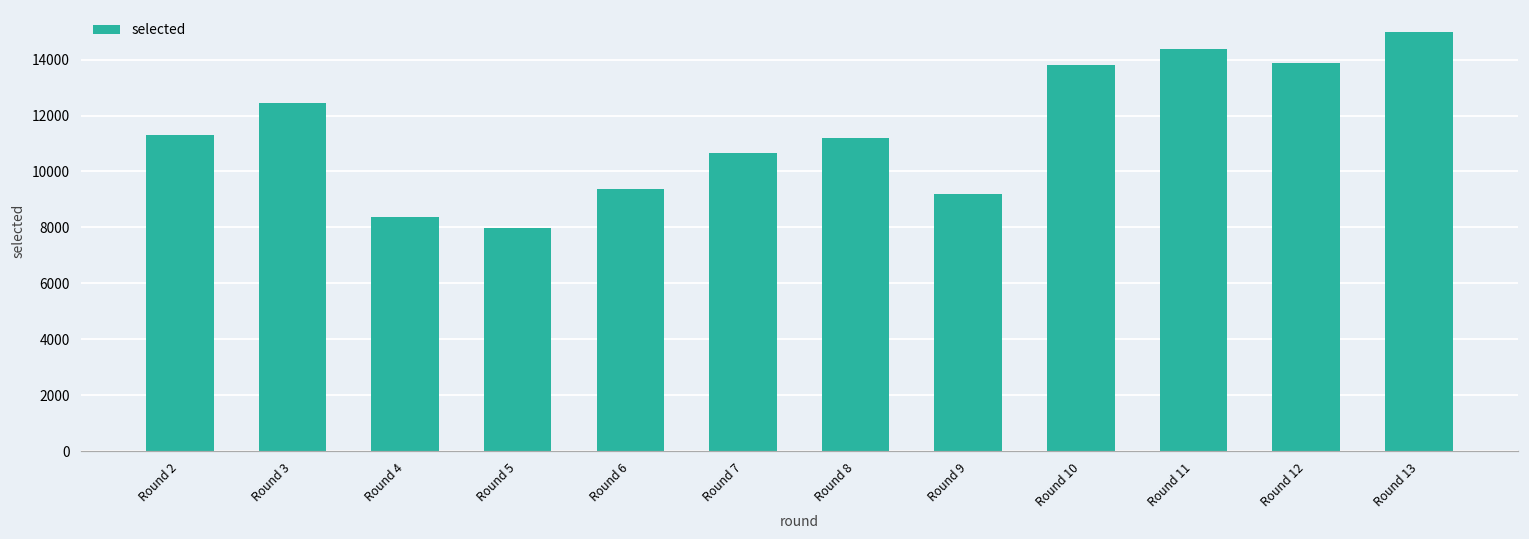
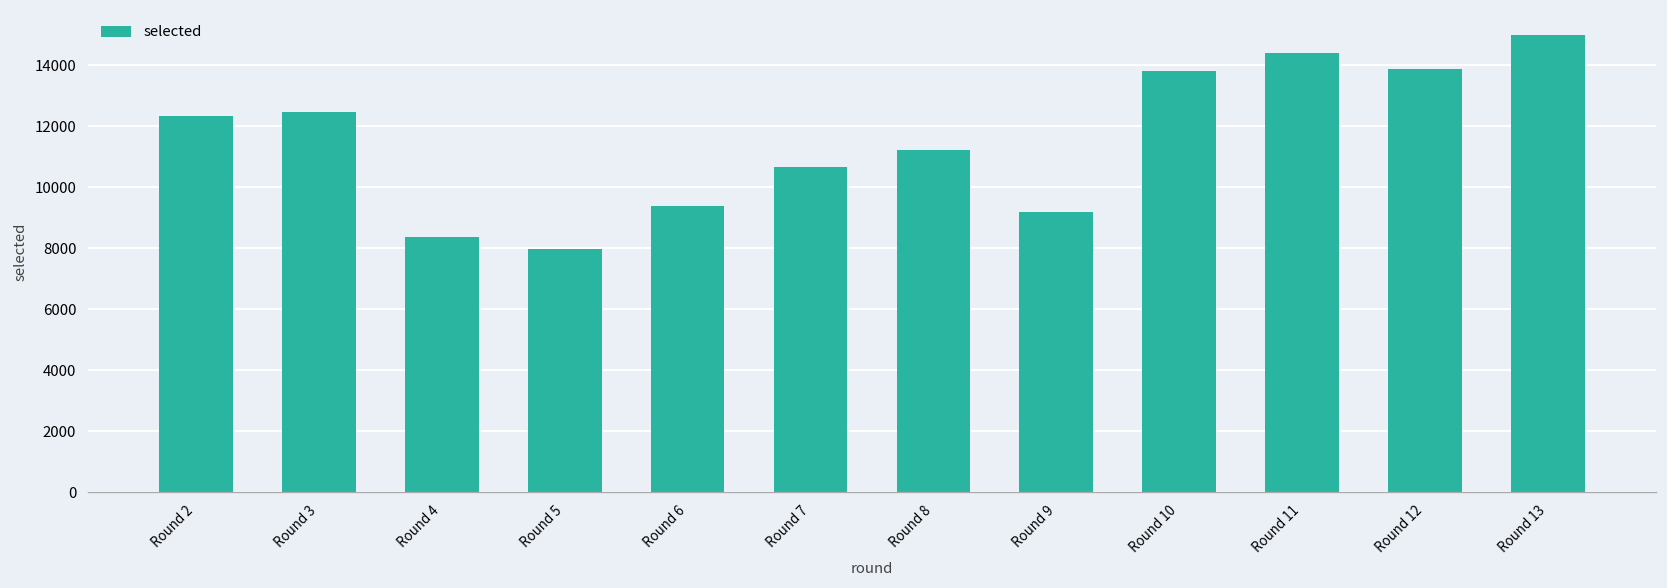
Round 2: 11300 -> 12300
